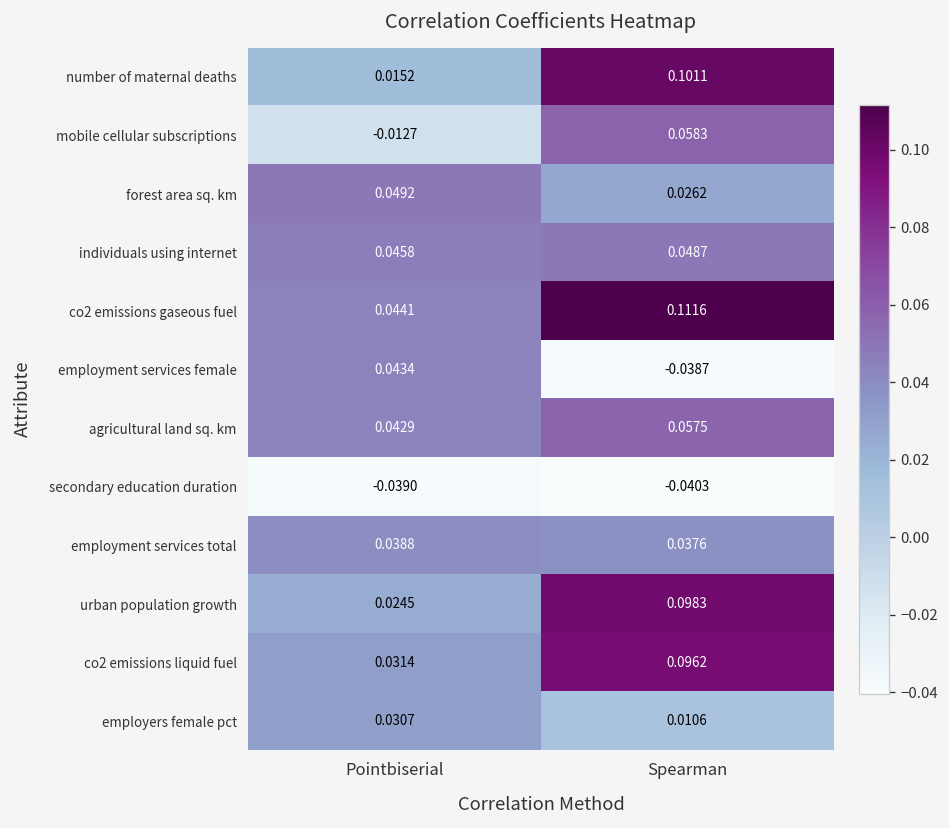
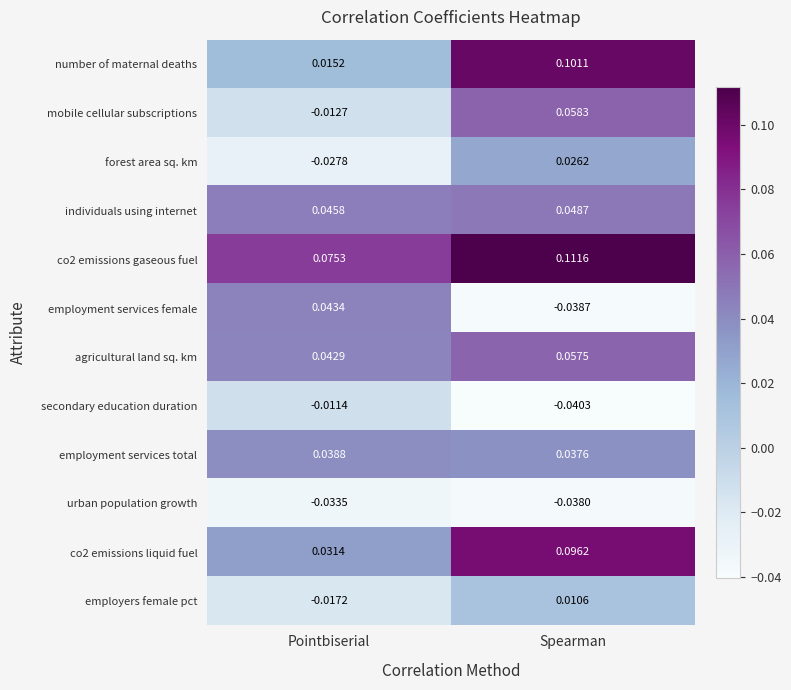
forest area sq. km, Pointbiserial: 0.0492 -> -0.0278
co2 emissions gaseous fuel, Pointbiserial: 0.0441 -> 0.0753
secondary education duration, Pointbiserial: -0.0390 -> -0.0114
urban population growth, Pointbiserial: 0.0245 -> -0.0335
urban population growth, Spearman: 0.0983 -> -0.0380
employers female pct, Pointbiserial: 0.0307 -> -0.0172
